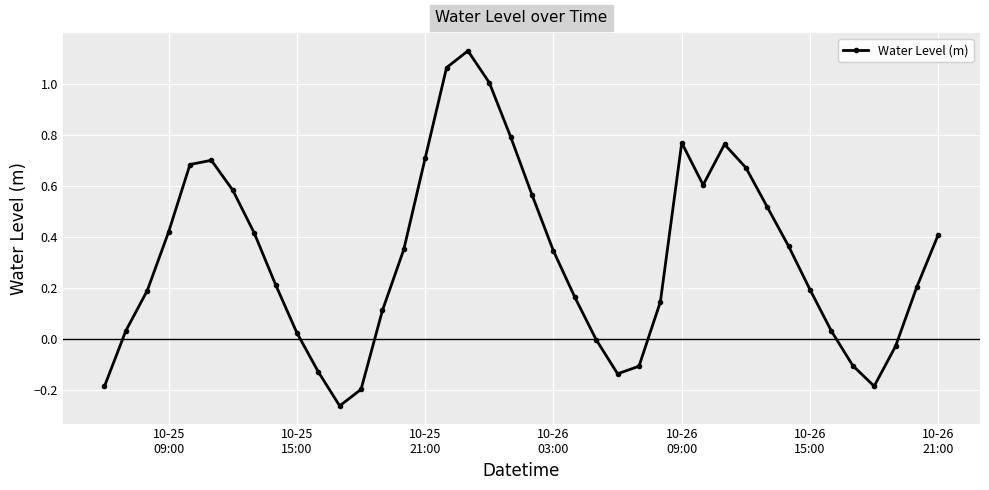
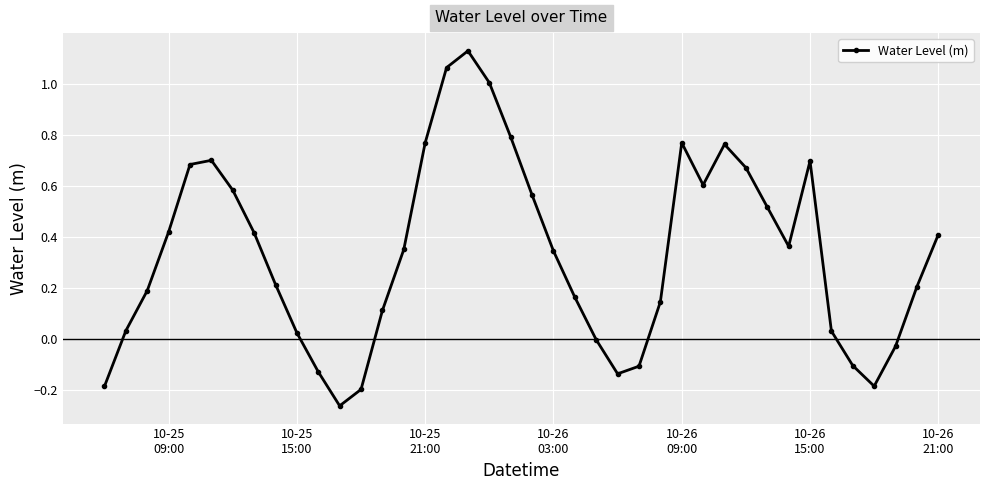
10-25 21:00: 0.71 -> 0.77
10-26 15:00: 0.19 -> 0.70
